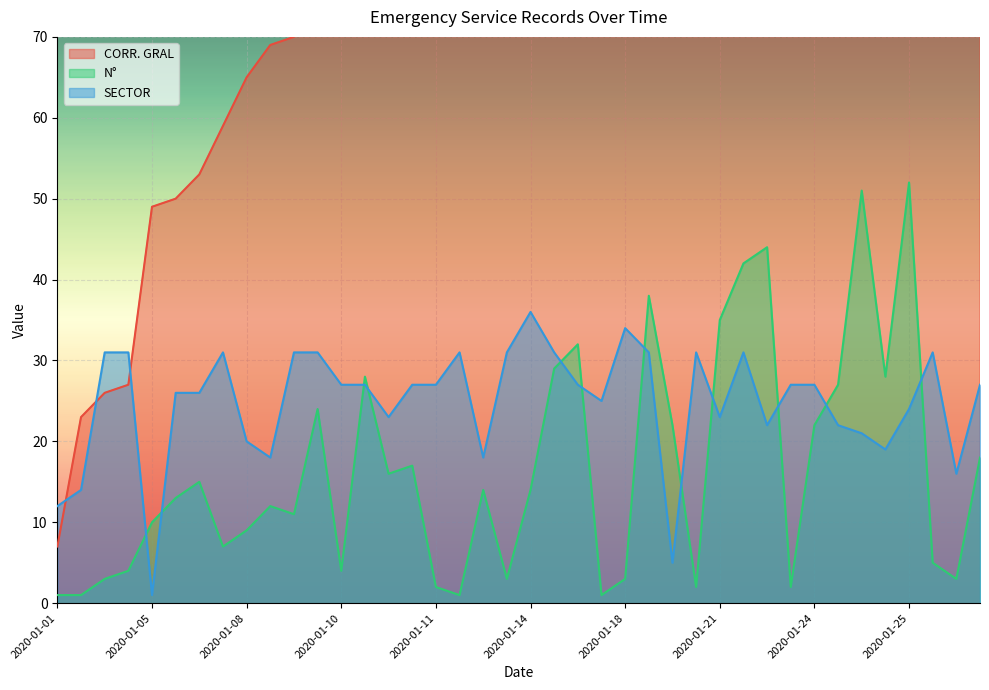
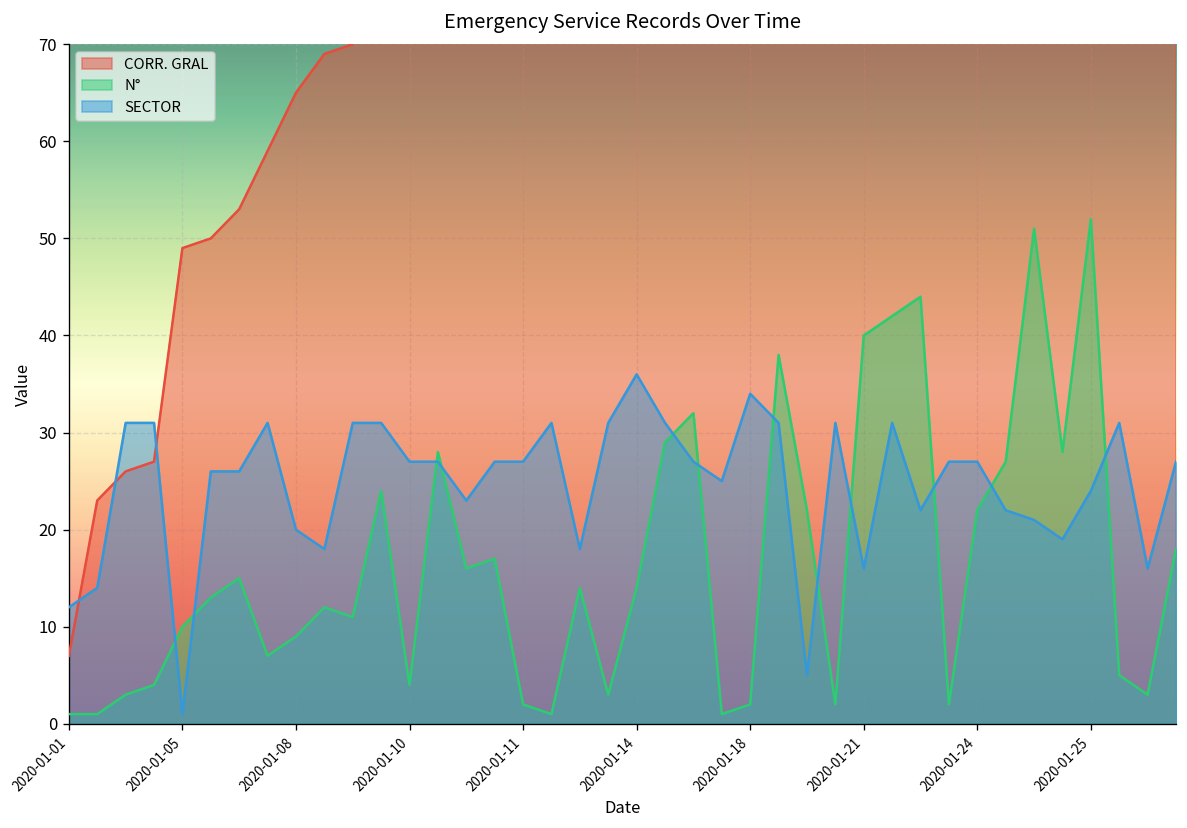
N°, 2020-01-18: 3 -> 2
N°, 2020-01-21: 35 -> 40
SECTOR, 2020-01-21: 23 -> 16
